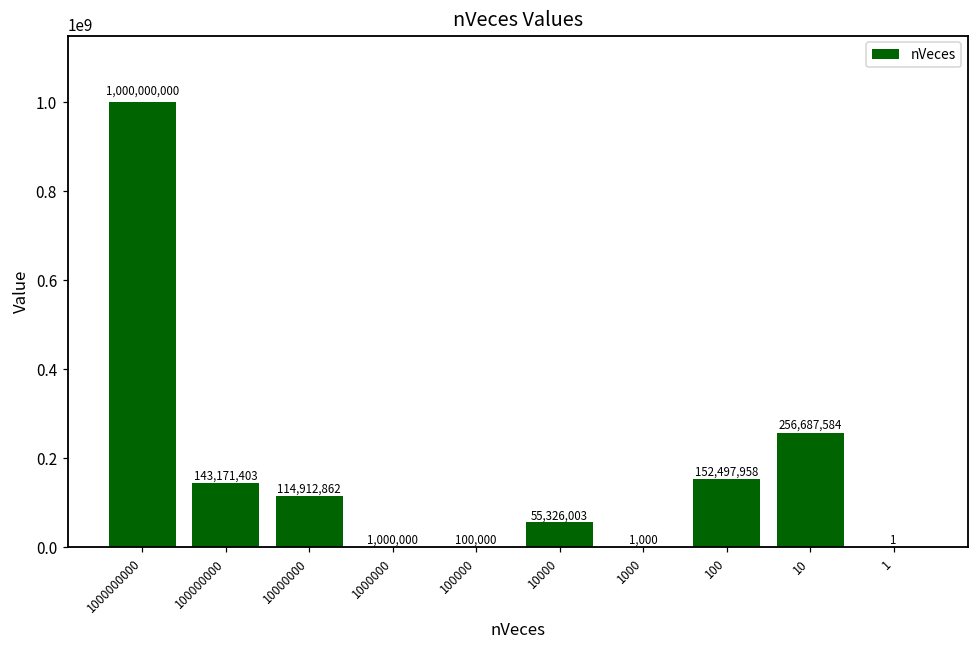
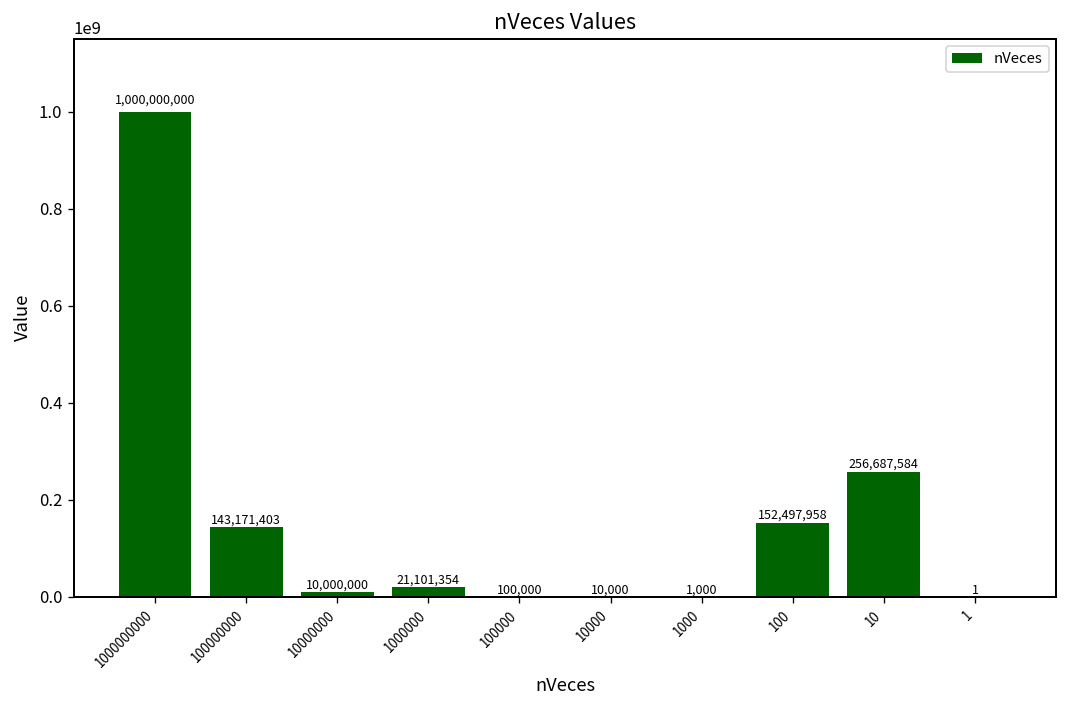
10000000: 114,912,862 -> 10,000,000
1000000: 1,000,000 -> 21,101,354
10000: 55,326,003 -> 10,000
